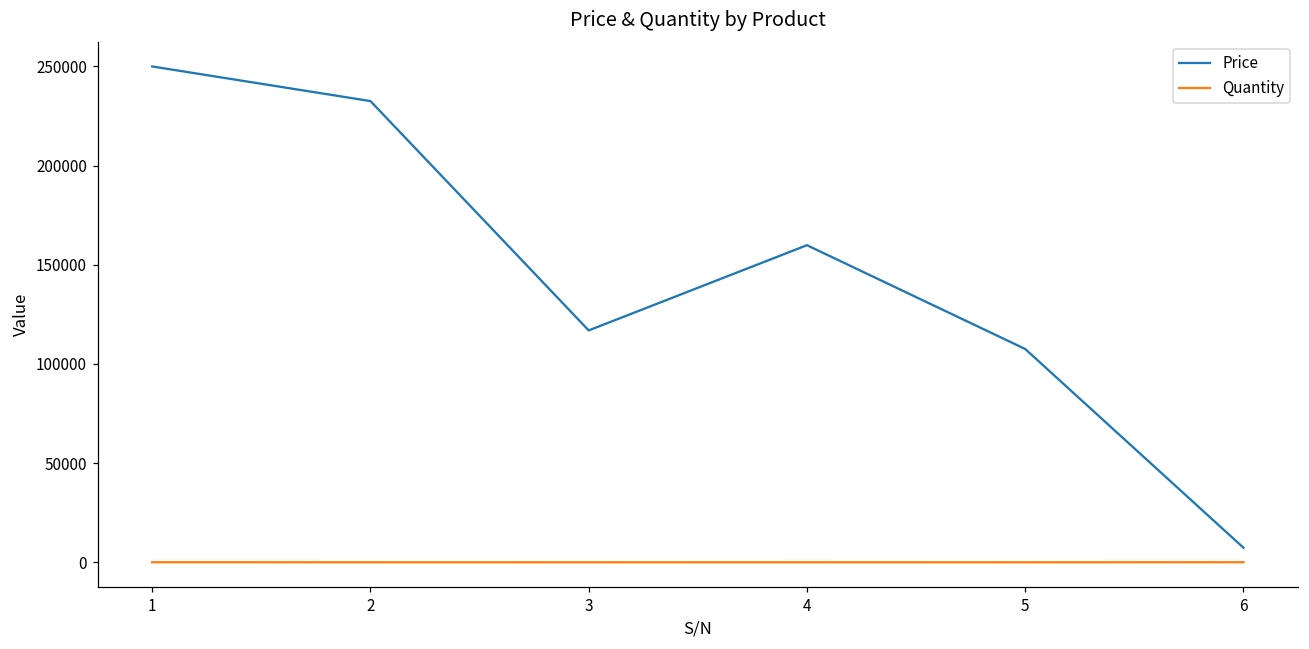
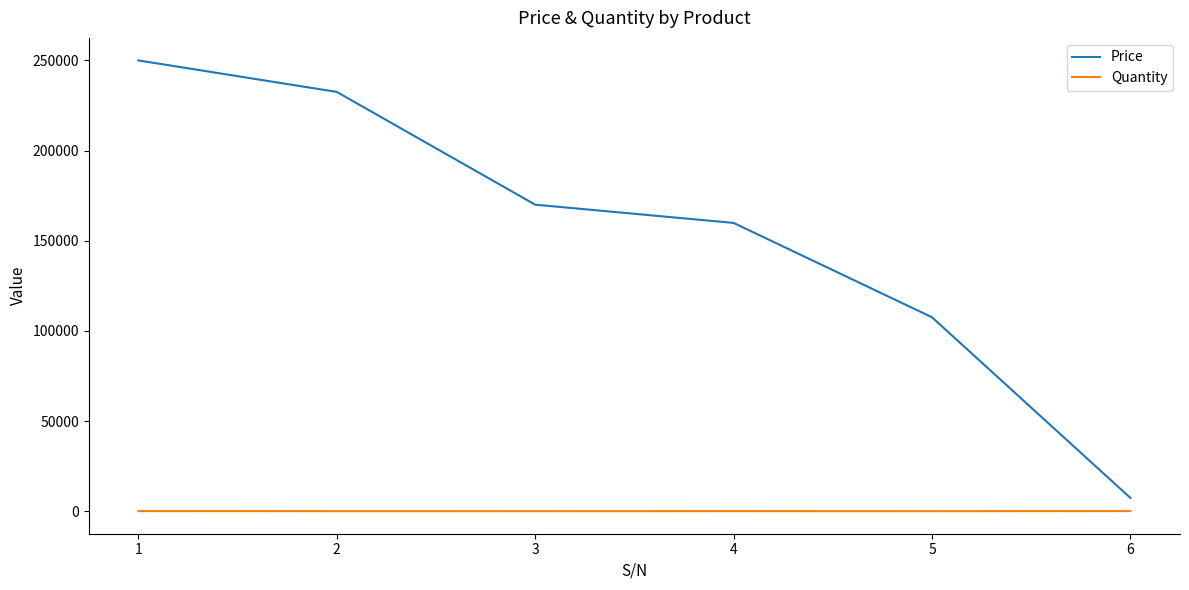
Price, 3: 117000 -> 170000
